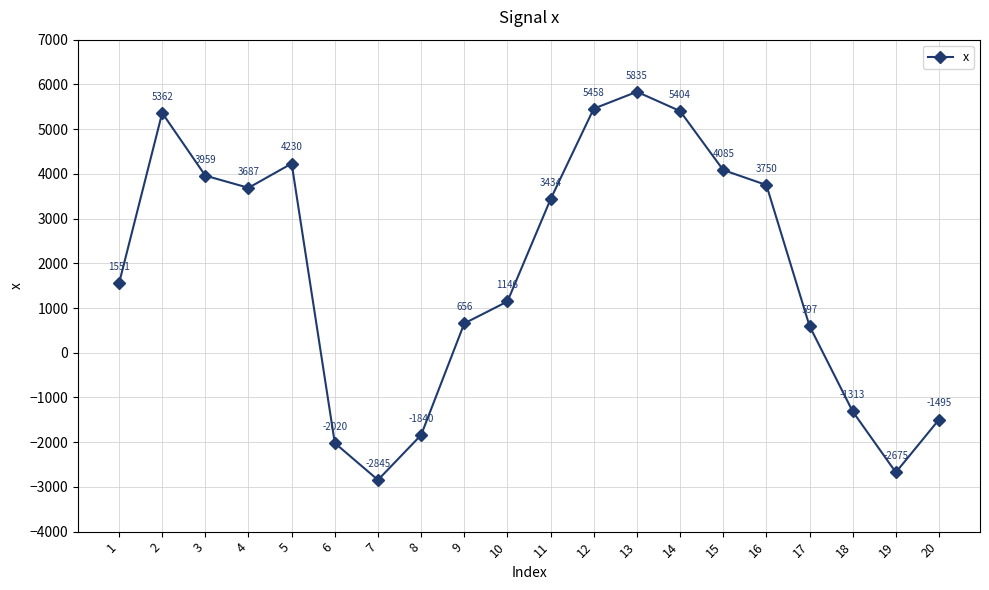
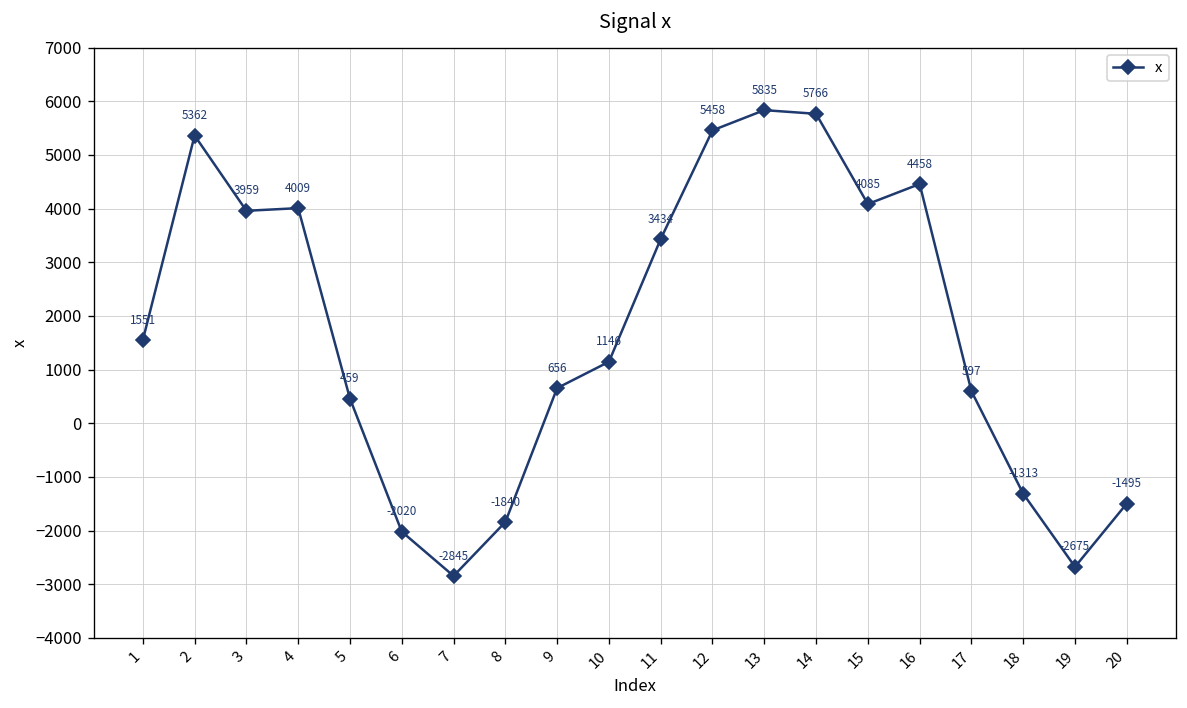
4: 3687 -> 4009
5: 4230 -> 459
14: 5404 -> 5766
16: 3750 -> 4458
